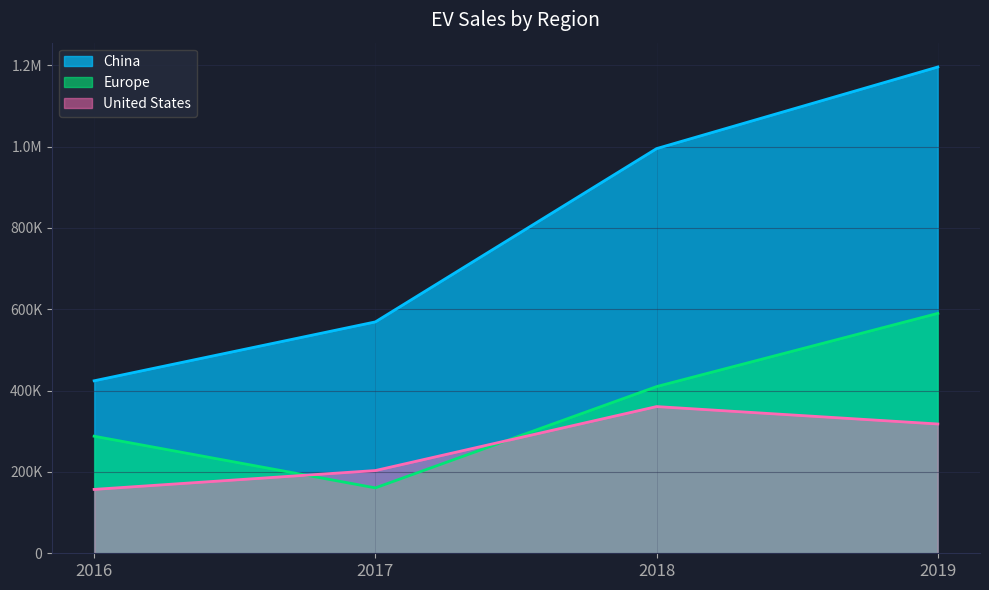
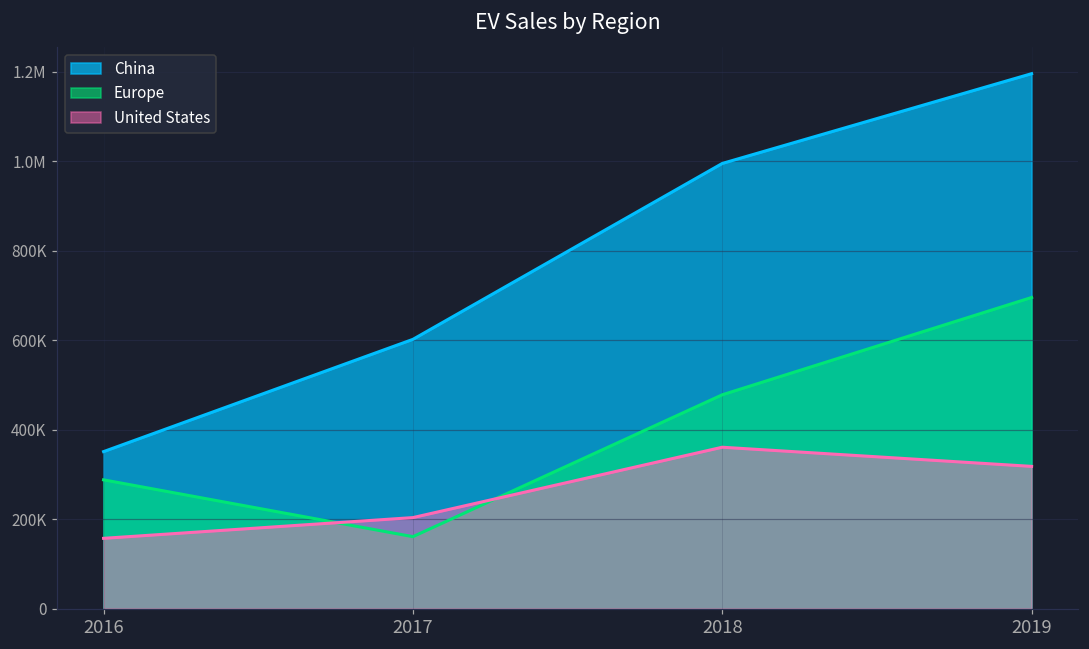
China, 2016: 420000 -> 350000
China, 2017: 570000 -> 600000
Europe, 2018: 410000 -> 480000
Europe, 2019: 590000 -> 700000
